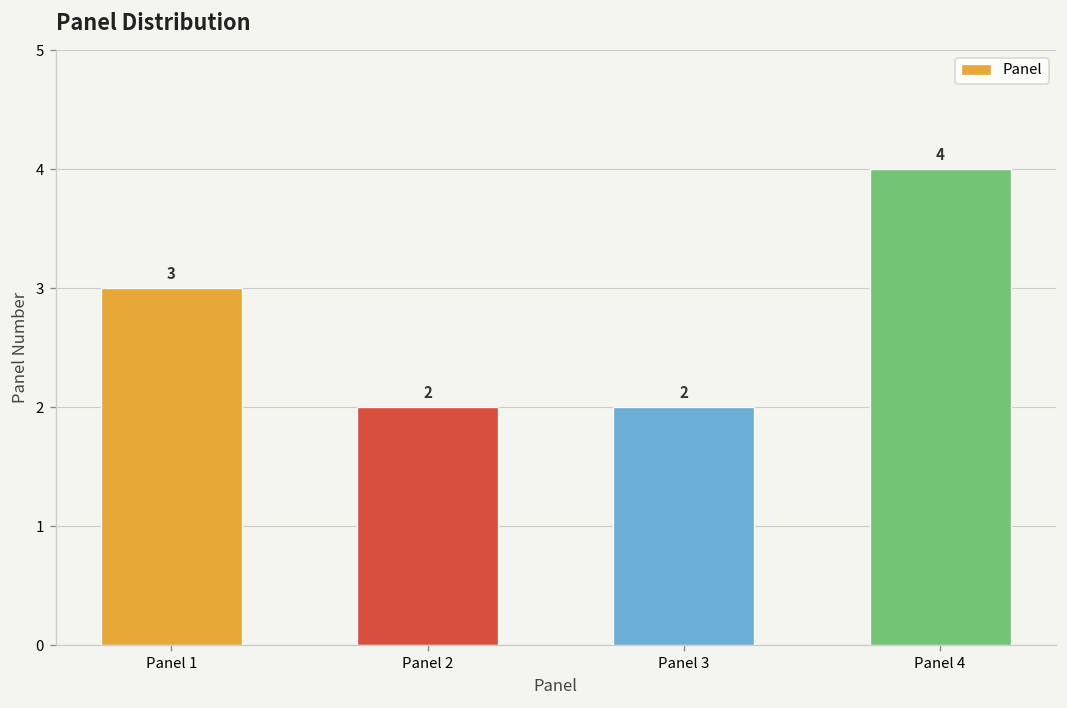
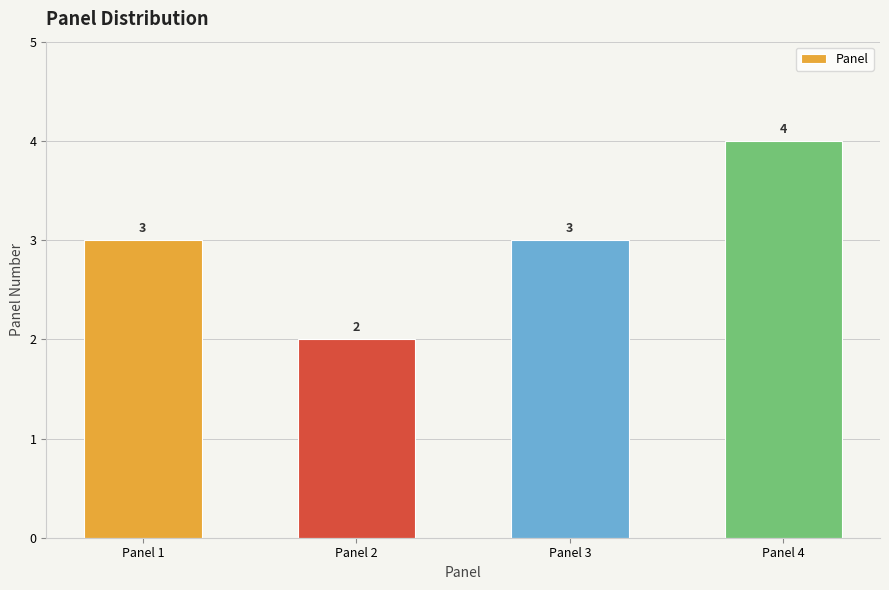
Panel 3: 2 -> 3
